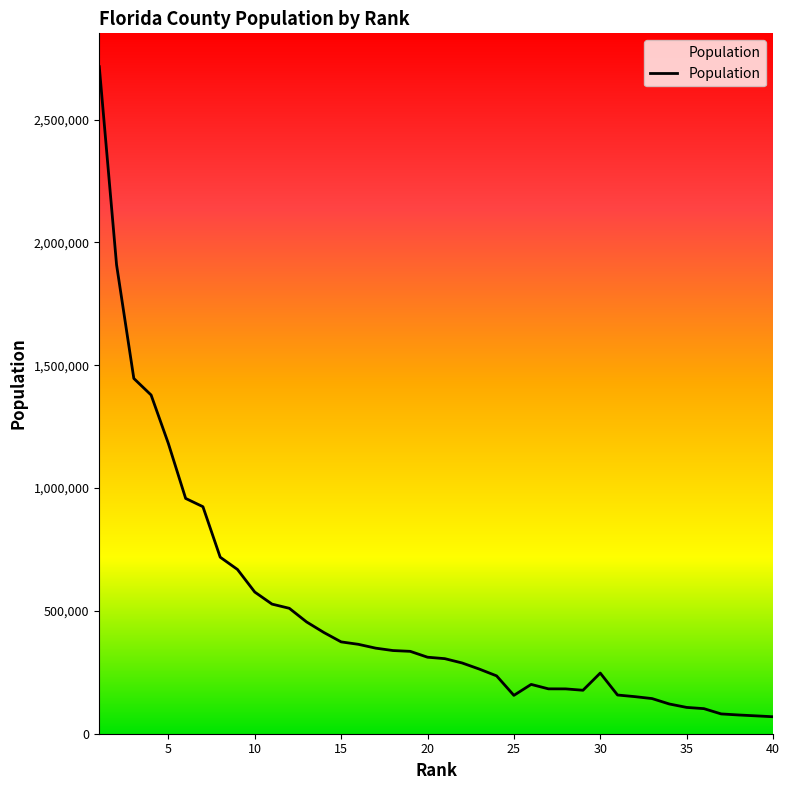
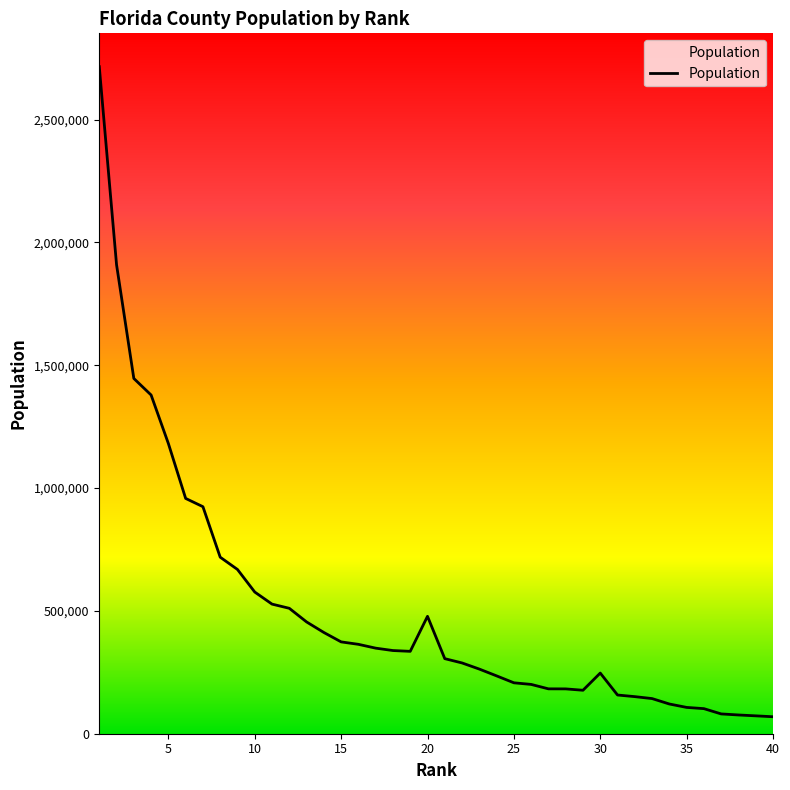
20: 310,000 -> 480,000
25: 160,000 -> 210,000
